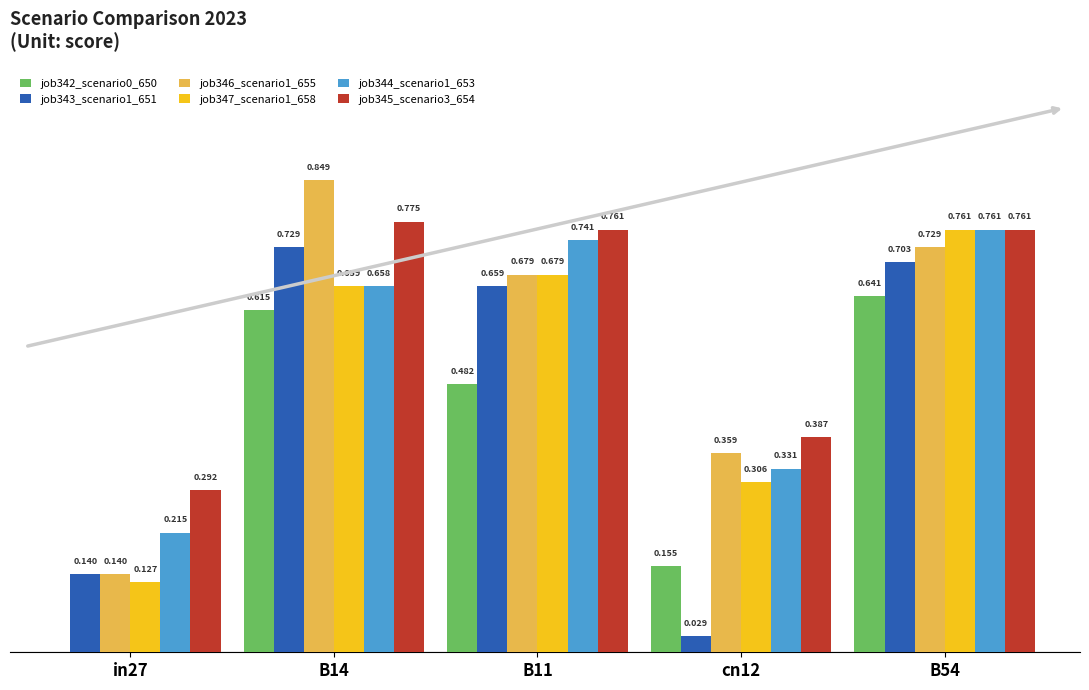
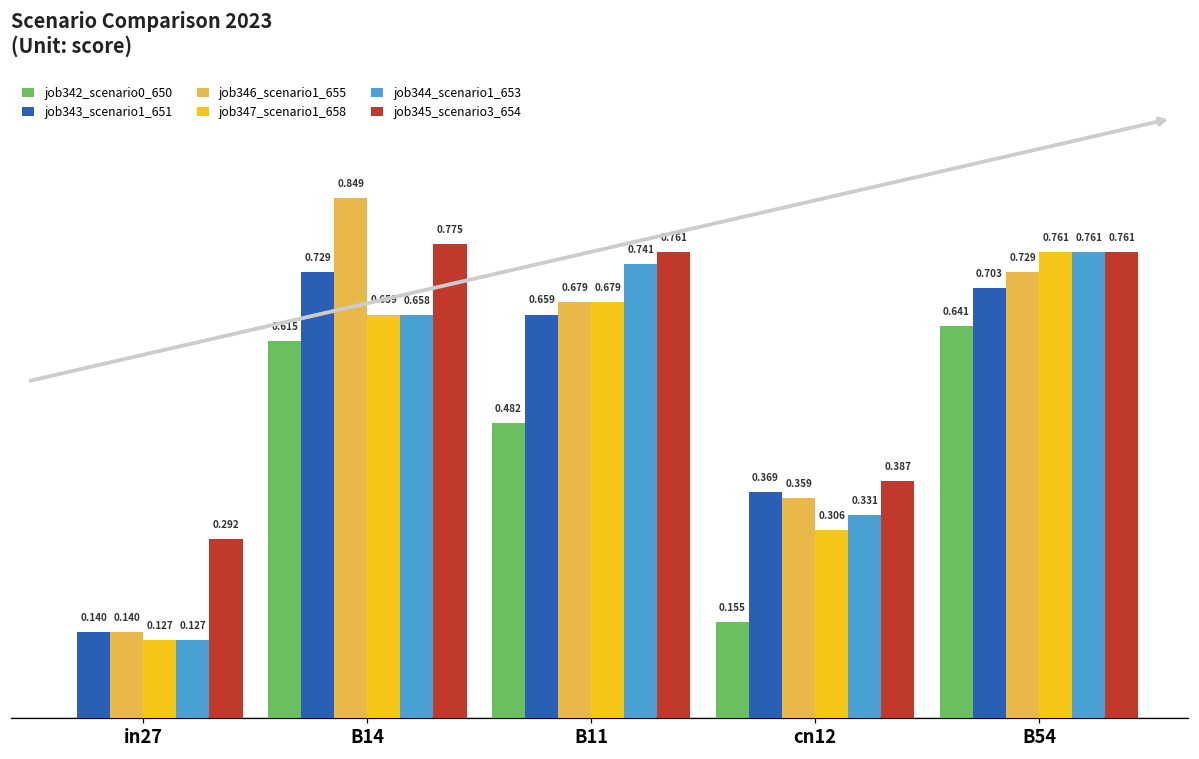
job344_scenario1_653, in27: 0.215 -> 0.127
job343_scenario1_651, cn12: 0.029 -> 0.369
